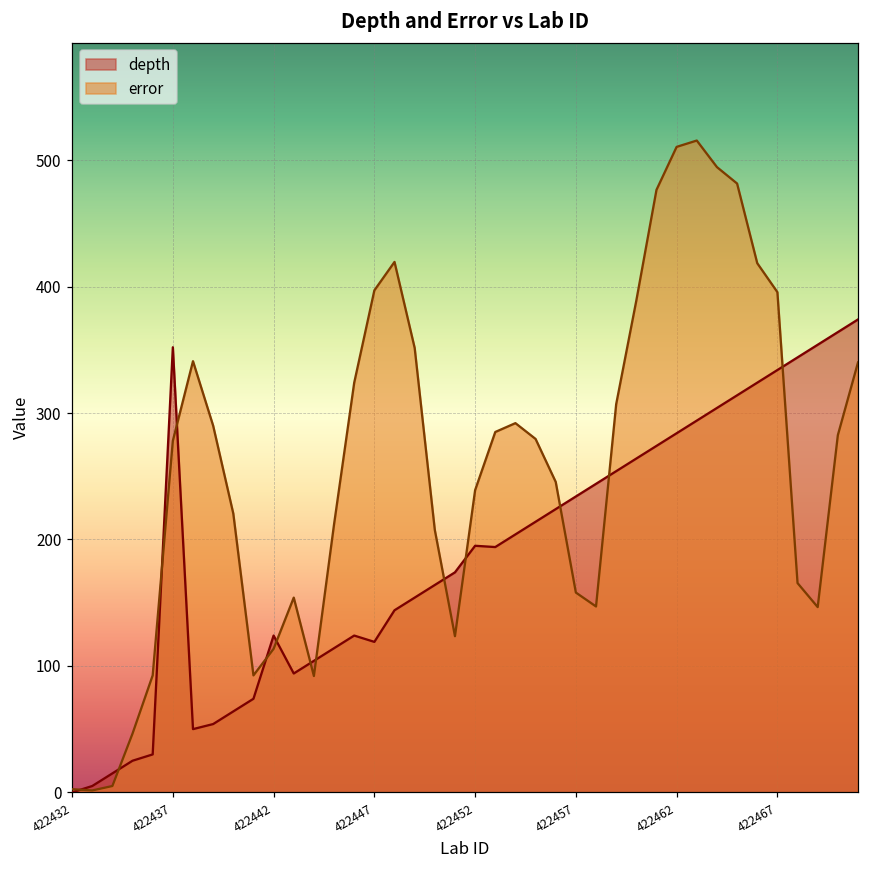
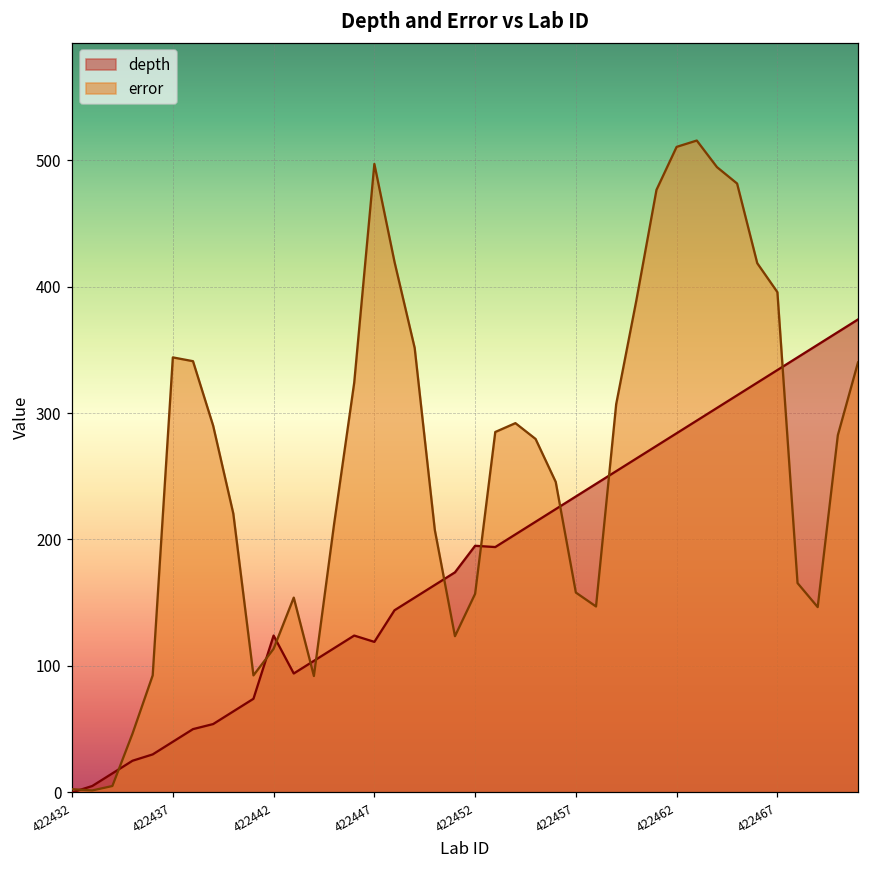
depth, 422437: 352 -> 40
error, 422437: 278 -> 344
error, 422447: 397 -> 497
error, 422452: 239 -> 157
